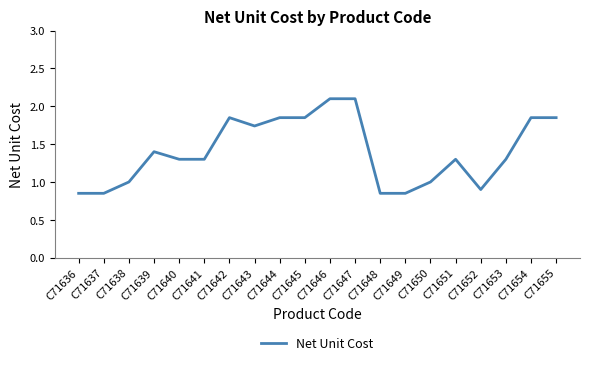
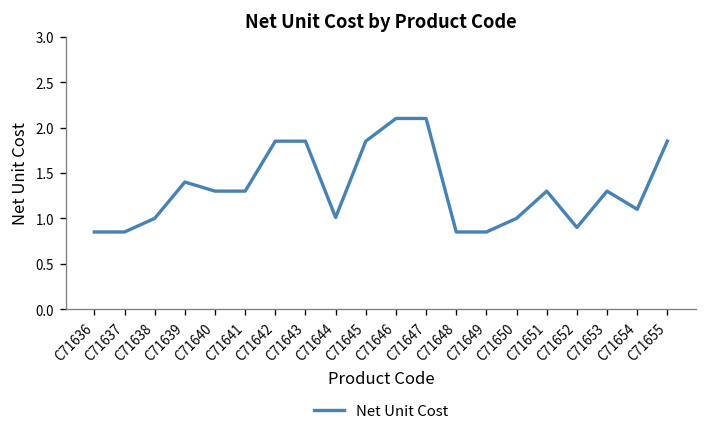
C71643: 1.7 -> 1.9
C71644: 1.9 -> 1.0
C71654: 1.9 -> 1.1
